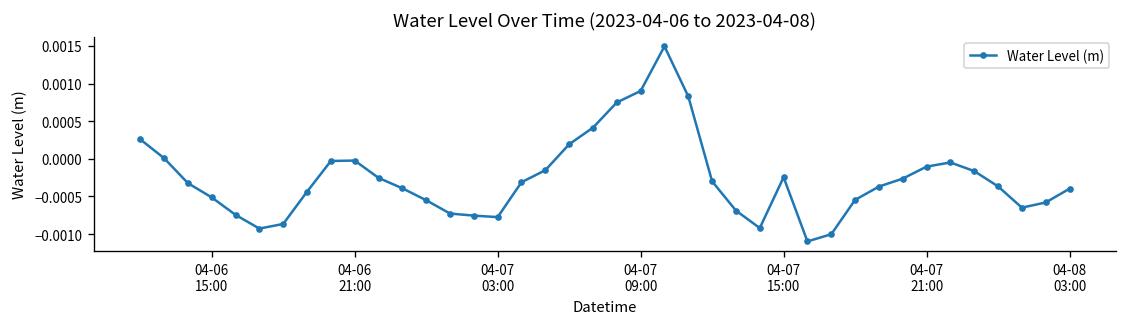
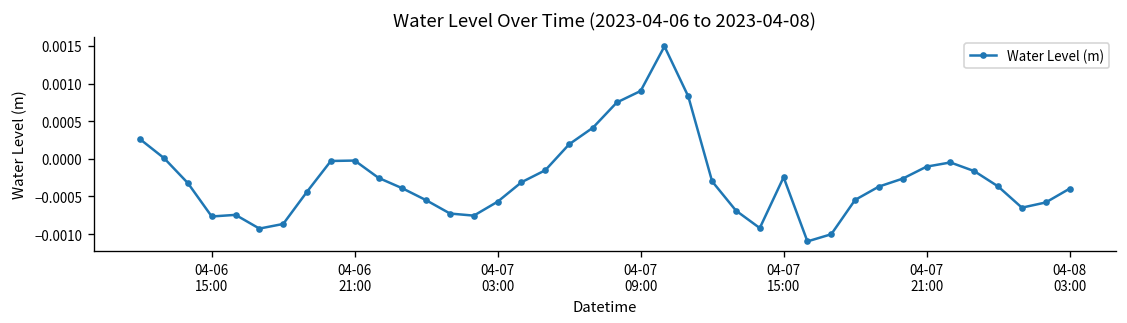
04-06 15:00: -0.0005 -> -0.0008
04-07 03:00: -0.0008 -> -0.0006
